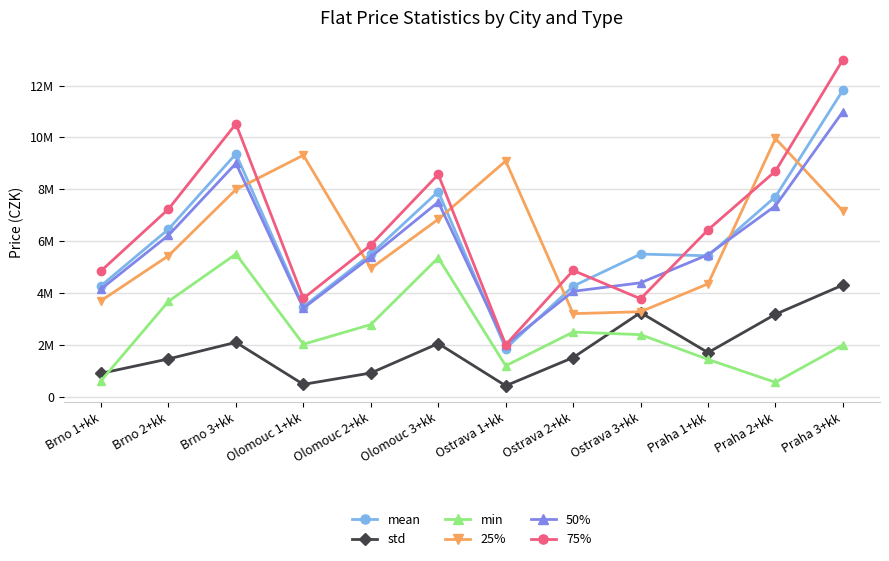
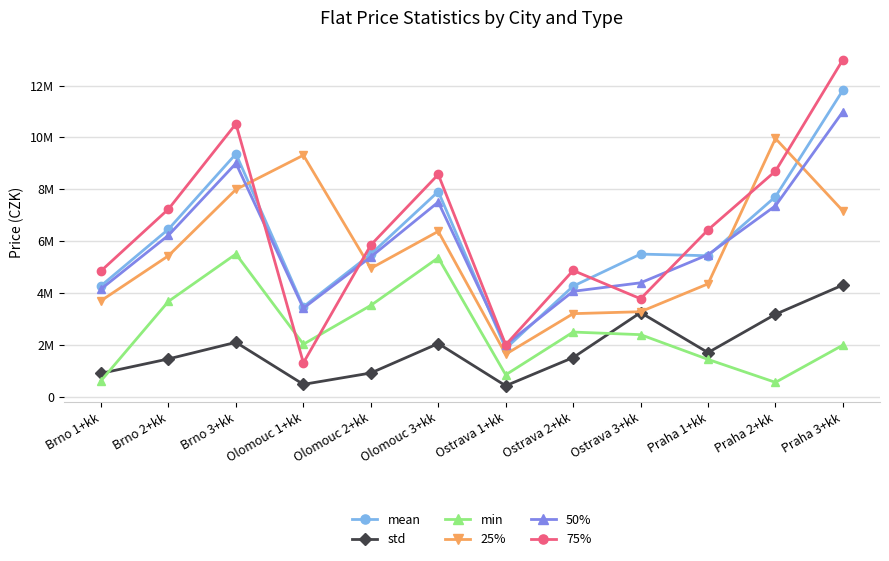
75%, Olomouc 1+kk: 3800000 -> 1300000
min, Olomouc 2+kk: 2800000 -> 3500000
25%, Olomouc 3+kk: 6800000 -> 6400000
min, Ostrava 1+kk: 1200000 -> 800000
25%, Ostrava 1+kk: 9100000 -> 1600000
